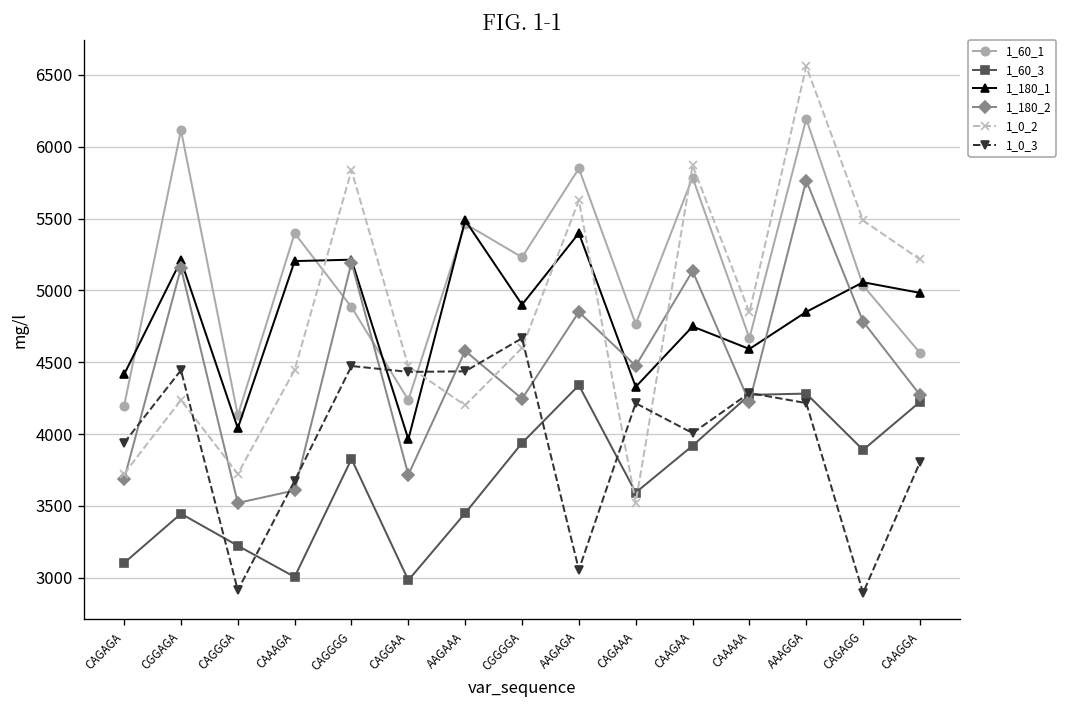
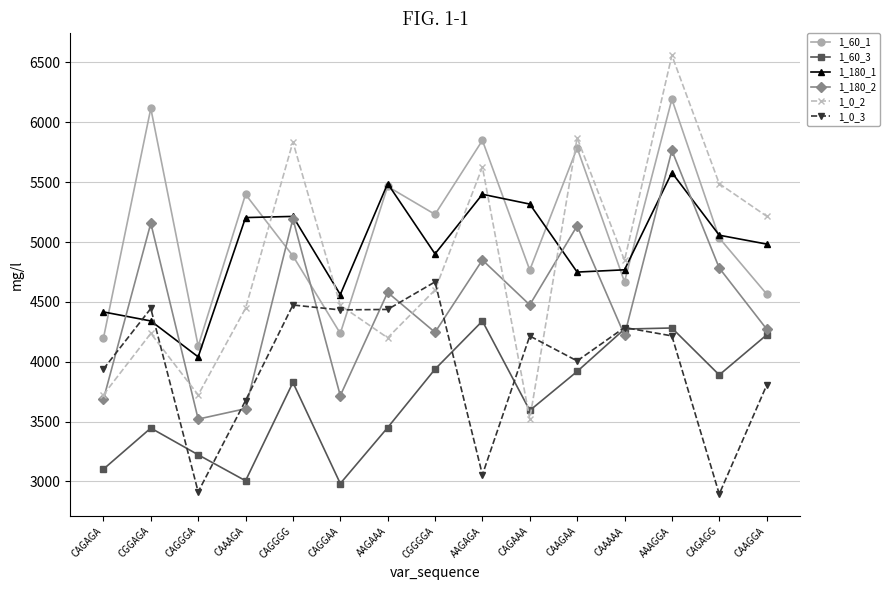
1_180_1, CGGAGA: 5210 -> 4340
1_180_1, CAGGAA: 3960 -> 4560
1_180_1, CAGAAA: 4330 -> 5320
1_180_1, CAAAAA: 4590 -> 4770
1_180_1, AAAGGA: 4850 -> 5580
